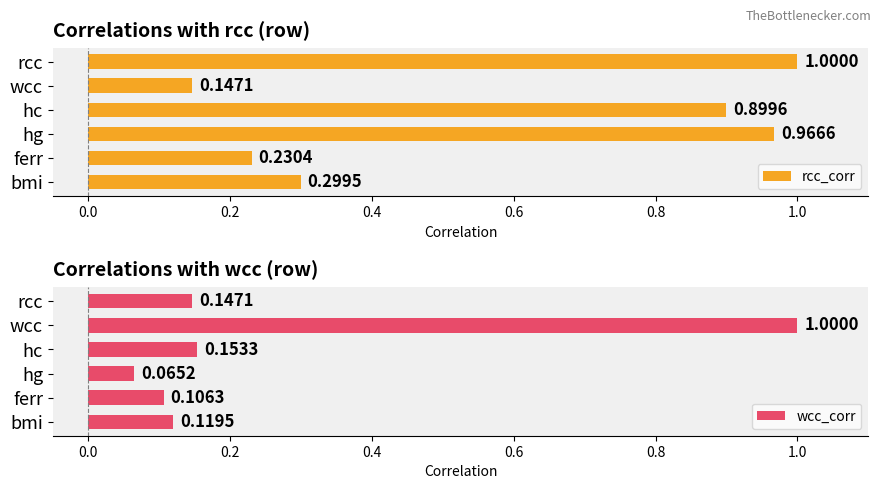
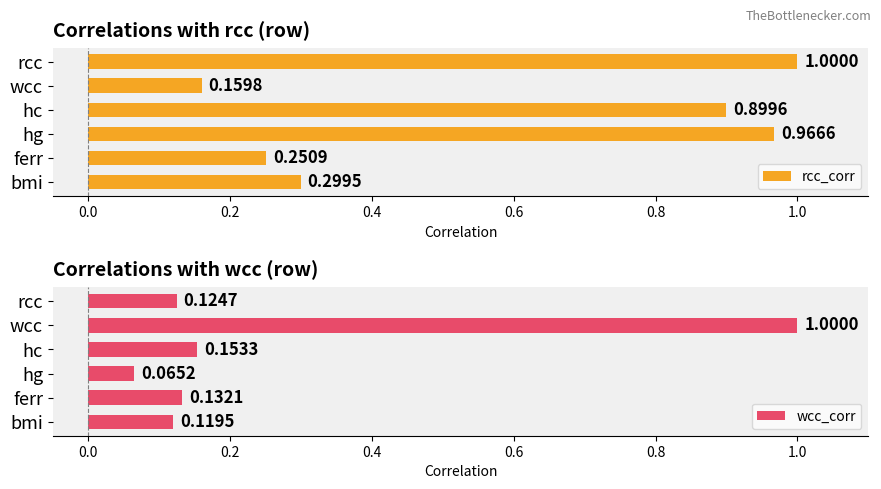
Correlations with rcc (row), wcc: 0.1471 -> 0.1598
Correlations with rcc (row), ferr: 0.2304 -> 0.2509
Correlations with wcc (row), rcc: 0.1471 -> 0.1247
Correlations with wcc (row), ferr: 0.1063 -> 0.1321
